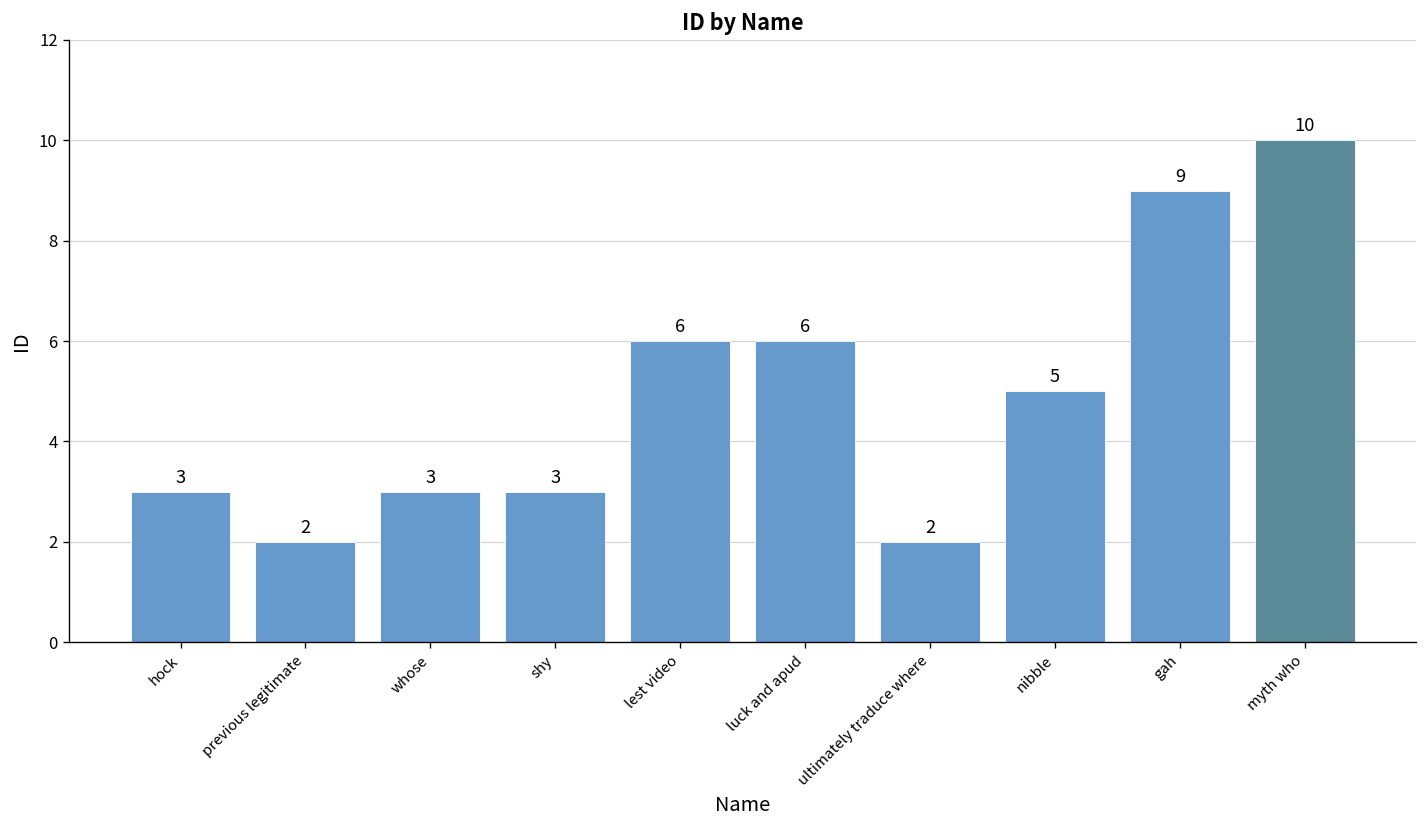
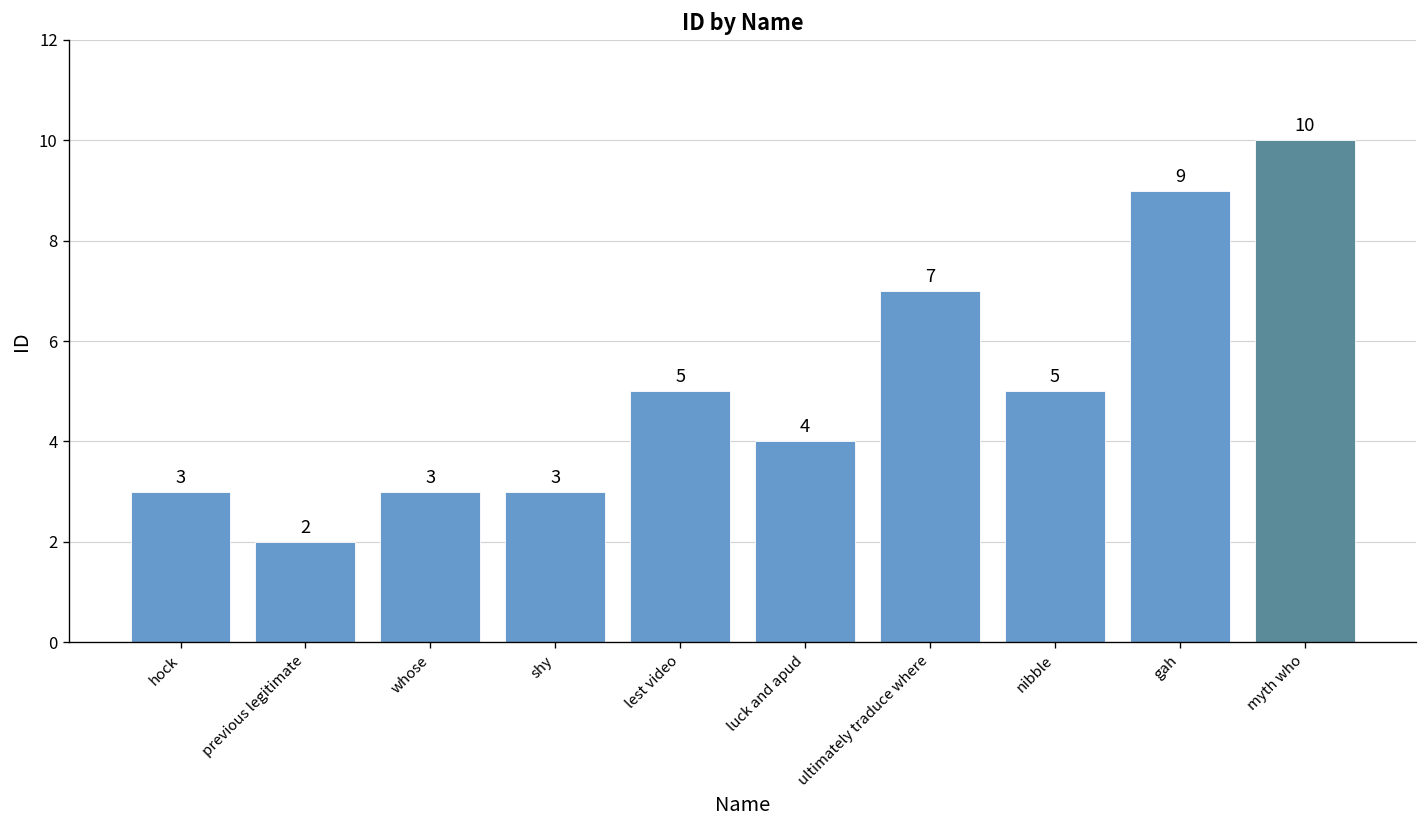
lest video: 6 -> 5
luck and apud: 6 -> 4
ultimately traduce where: 2 -> 7
